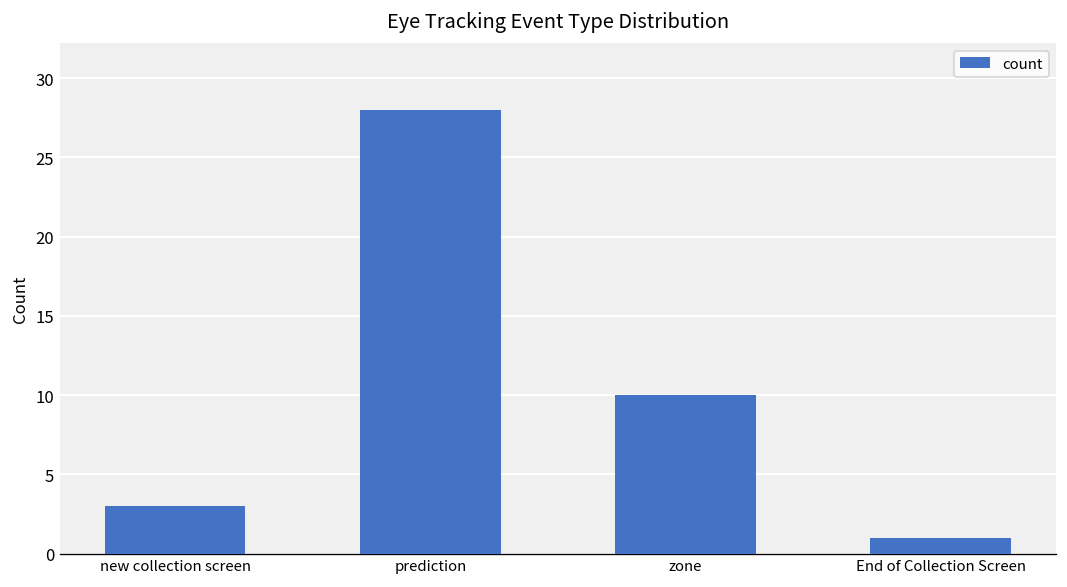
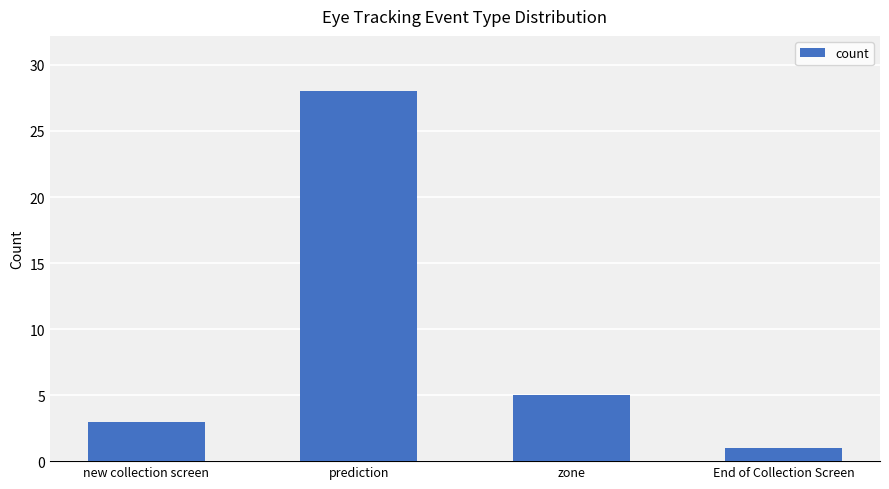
zone: 10 -> 5
